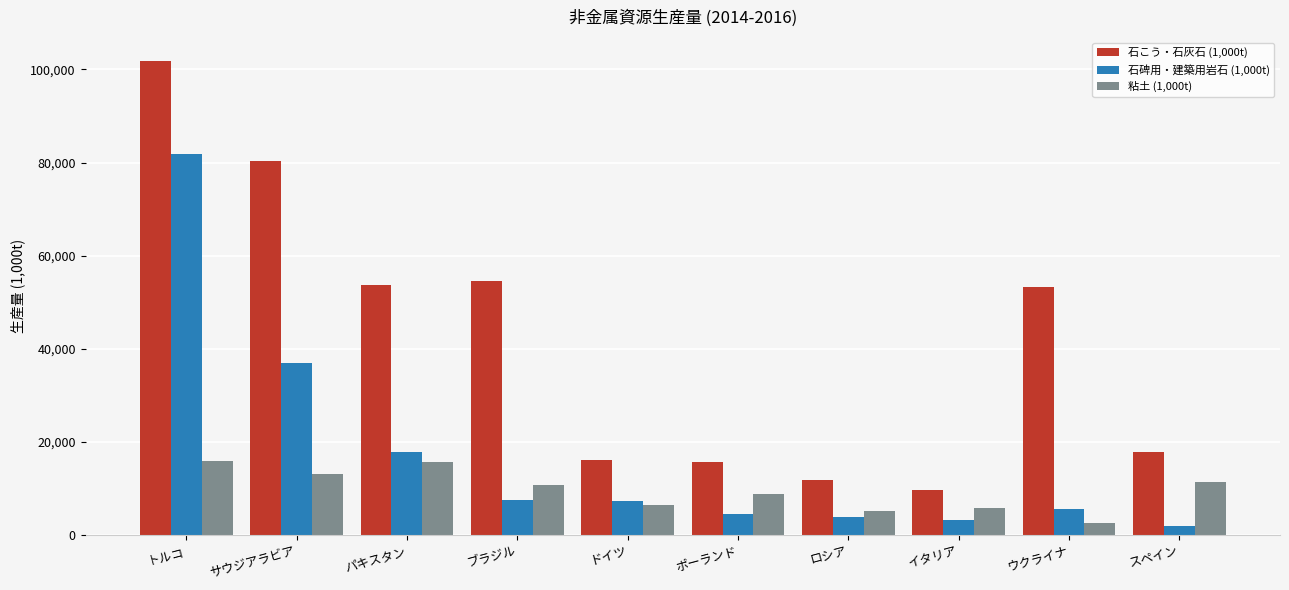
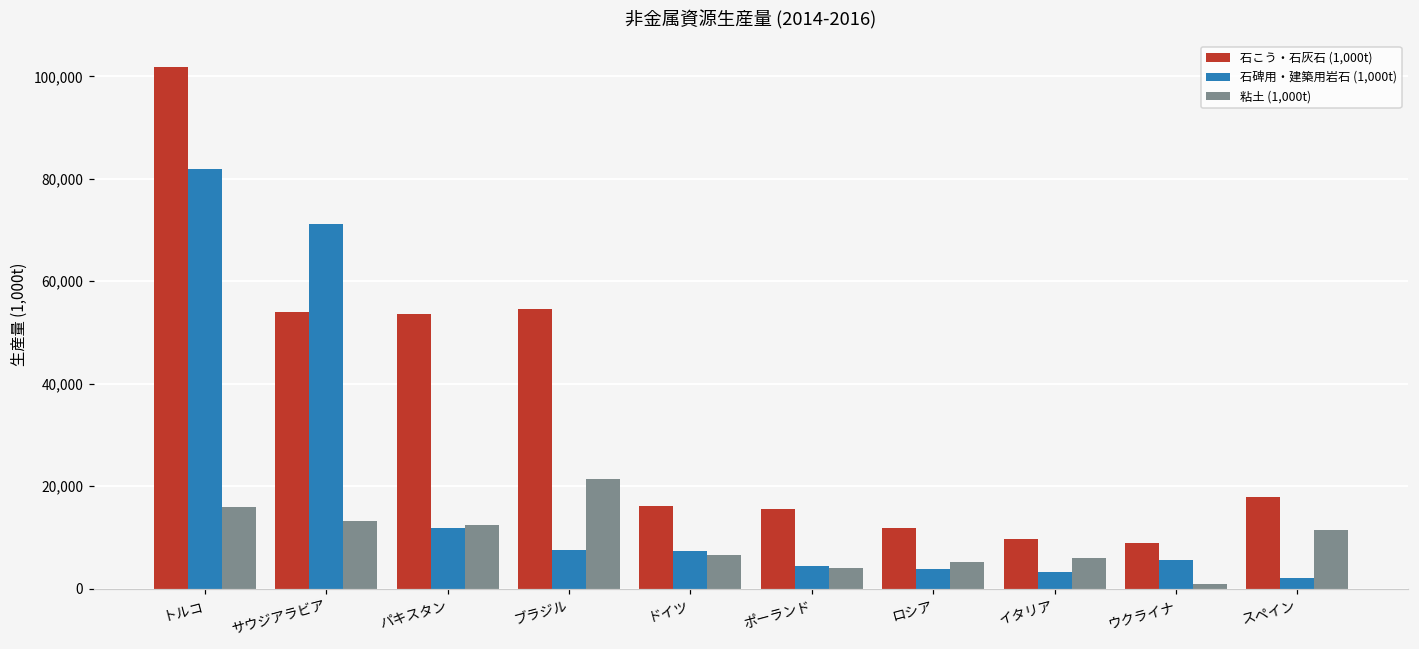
石こう・石灰石 (1,000t), サウジアラビア: 80,000 -> 54,000
石碑用・建築用岩石 (1,000t), サウジアラビア: 37,000 -> 71,000
石碑用・建築用岩石 (1,000t), パキスタン: 18,000 -> 12,000
粘土 (1,000t), パキスタン: 16,000 -> 12,000
粘土 (1,000t), ブラジル: 11,000 -> 21,000
粘土 (1,000t), ポーランド: 9,000 -> 4,000
石こう・石灰石 (1,000t), ウクライナ: 53,000 -> 9,000
粘土 (1,000t), ウクライナ: 3,000 -> 1,000
